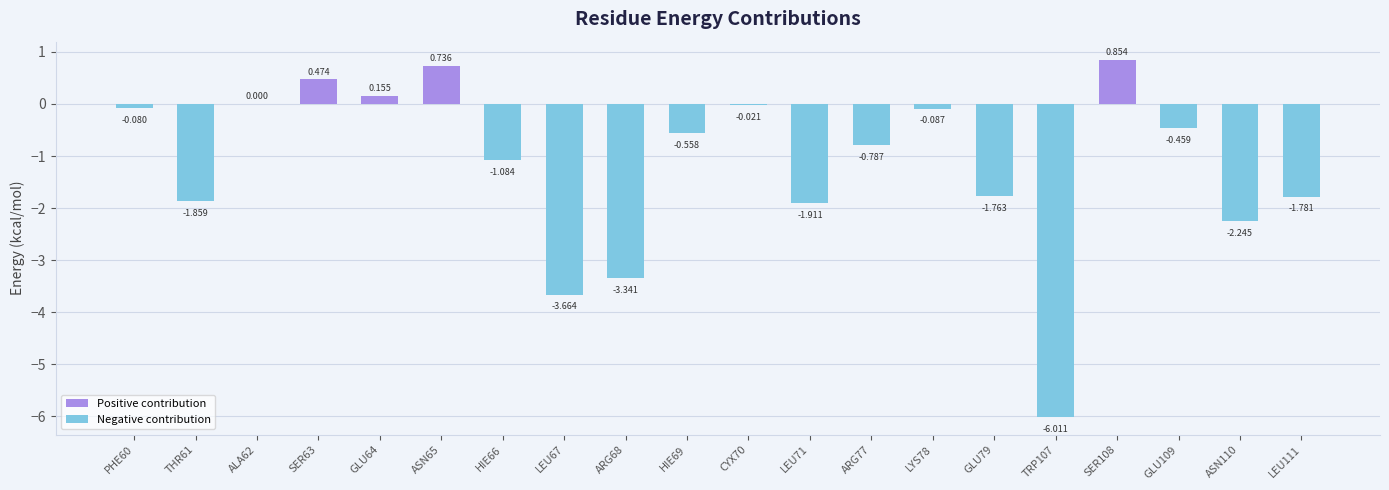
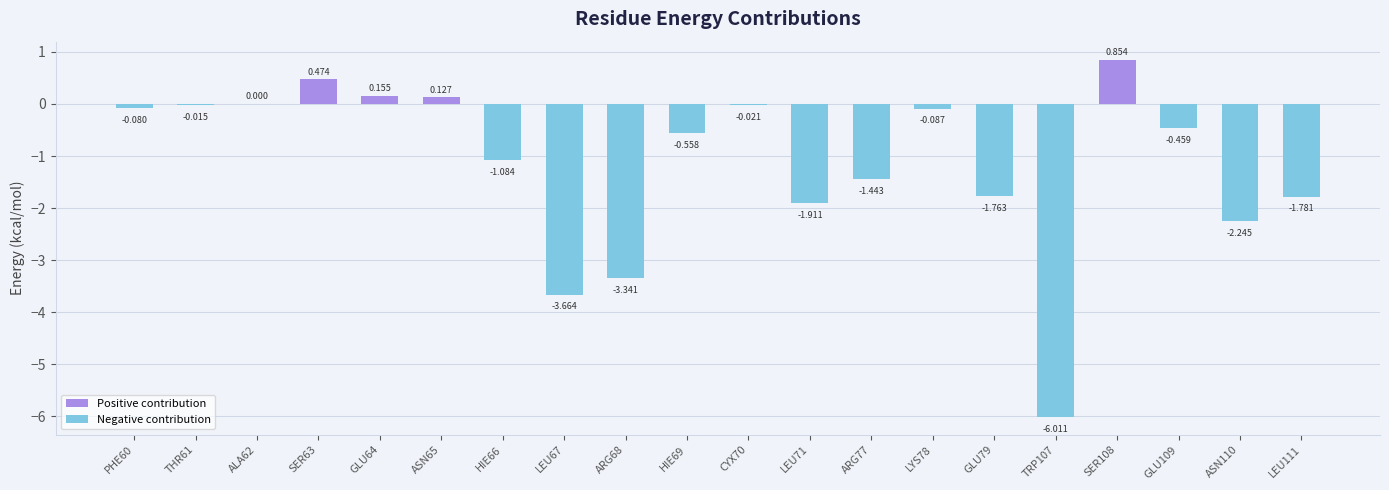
THR61: -1.859 -> -0.015
ASN65: 0.736 -> 0.127
ARG77: -0.787 -> -1.443
